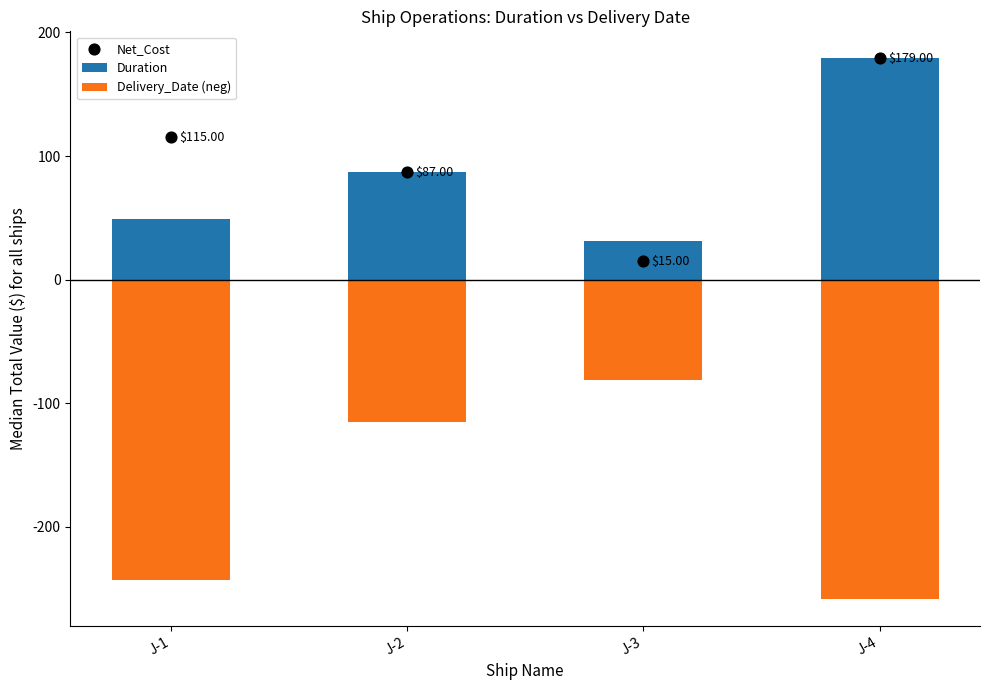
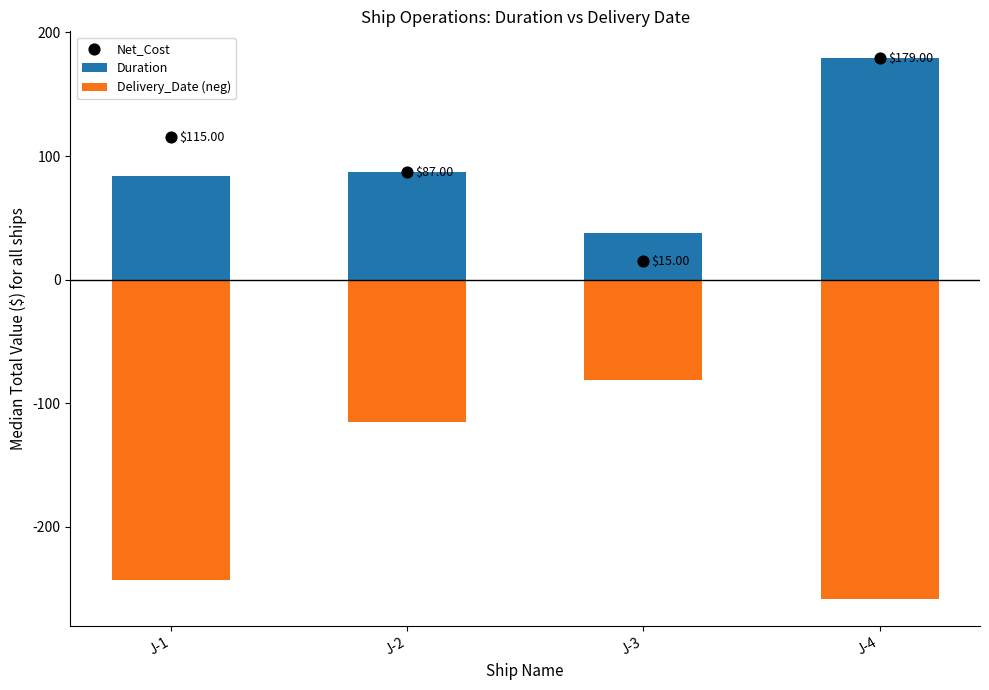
Duration, J-1: 49 -> 84
Duration, J-3: 31 -> 38
